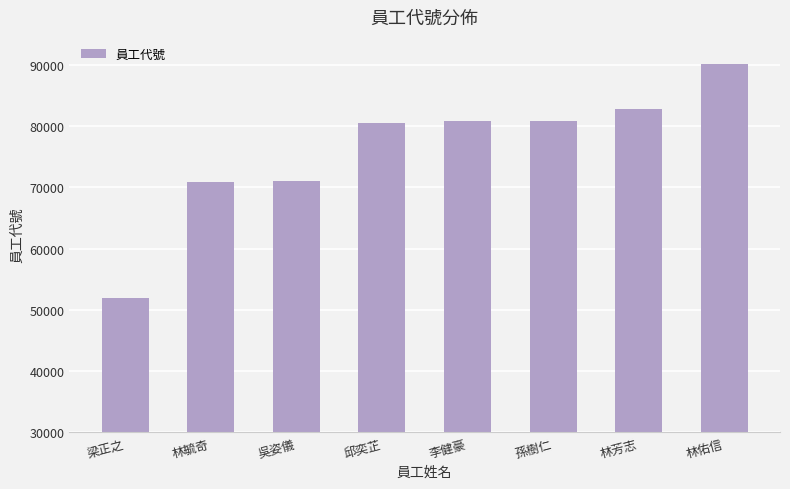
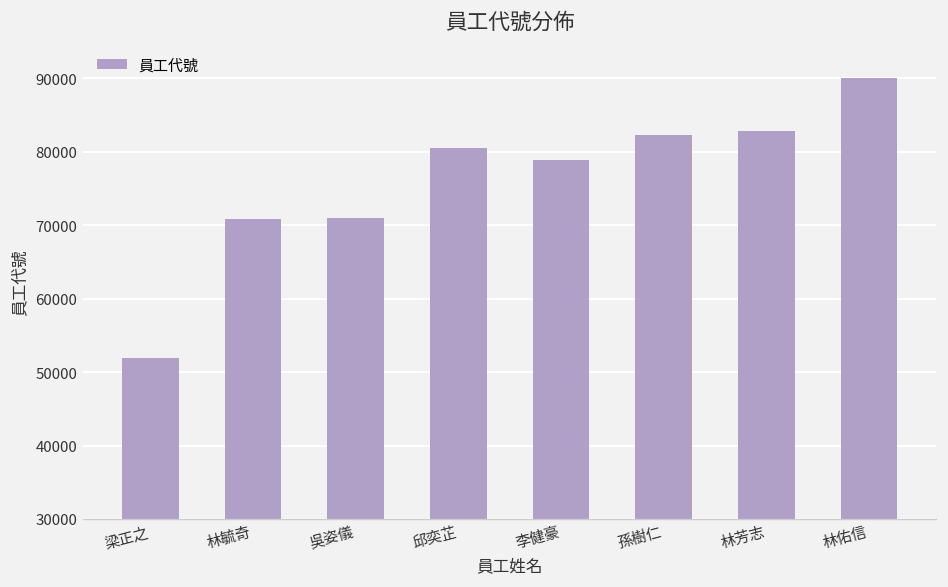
李健豪: 81000 -> 79000
孫樹仁: 81000 -> 82000
